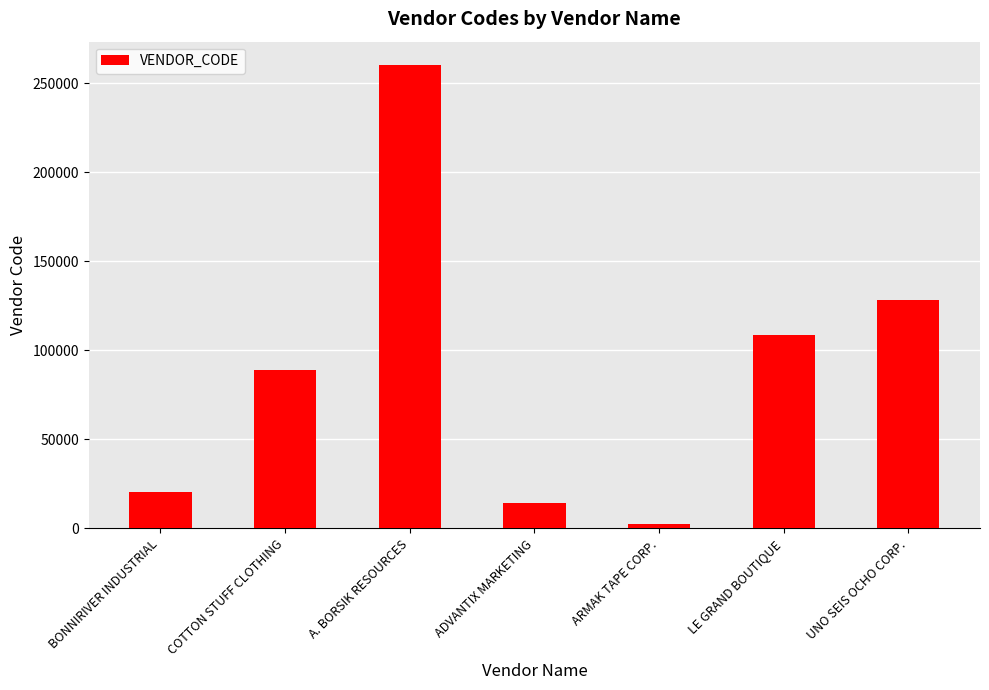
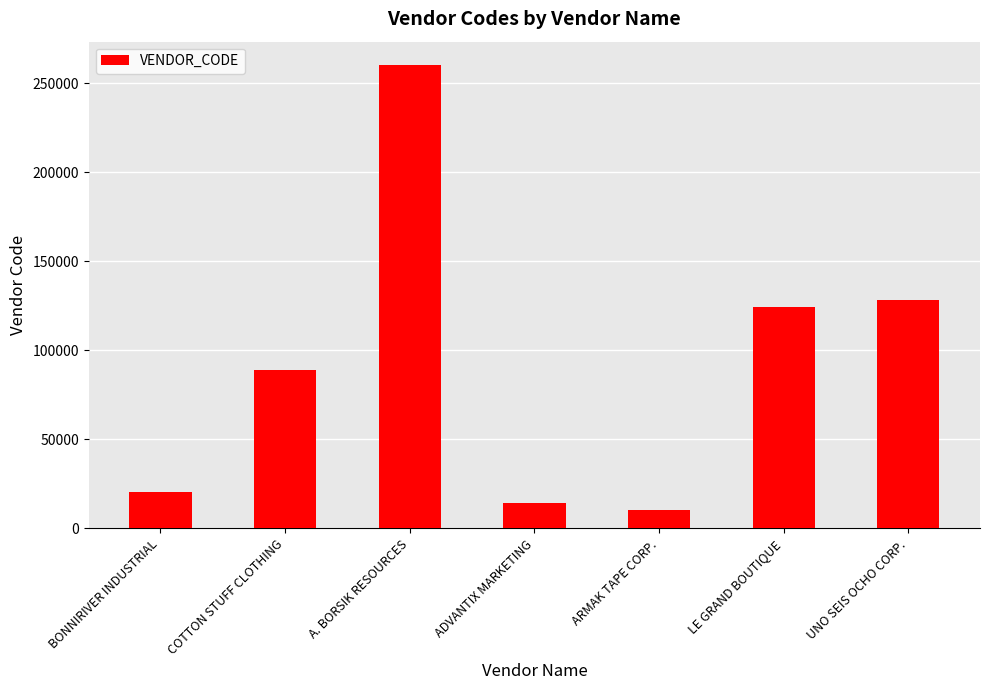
ARMAK TAPE CORP.: 3000 -> 10000
LE GRAND BOUTIQUE: 109000 -> 124000
